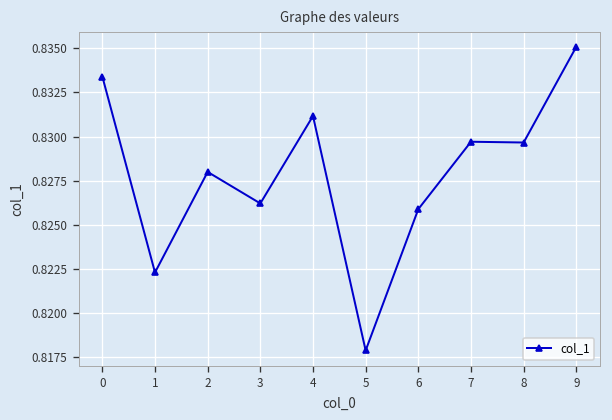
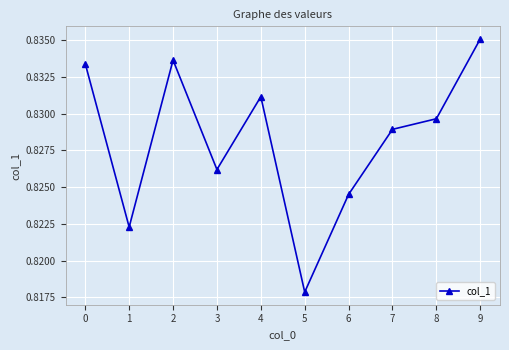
2: 0.8280 -> 0.8337
6: 0.8259 -> 0.8245
7: 0.8297 -> 0.8289
